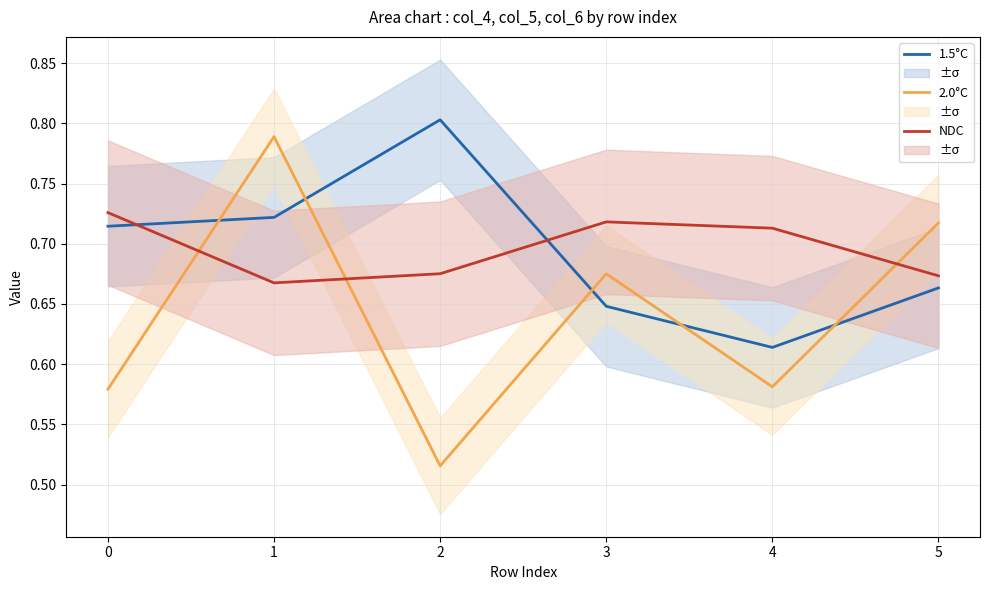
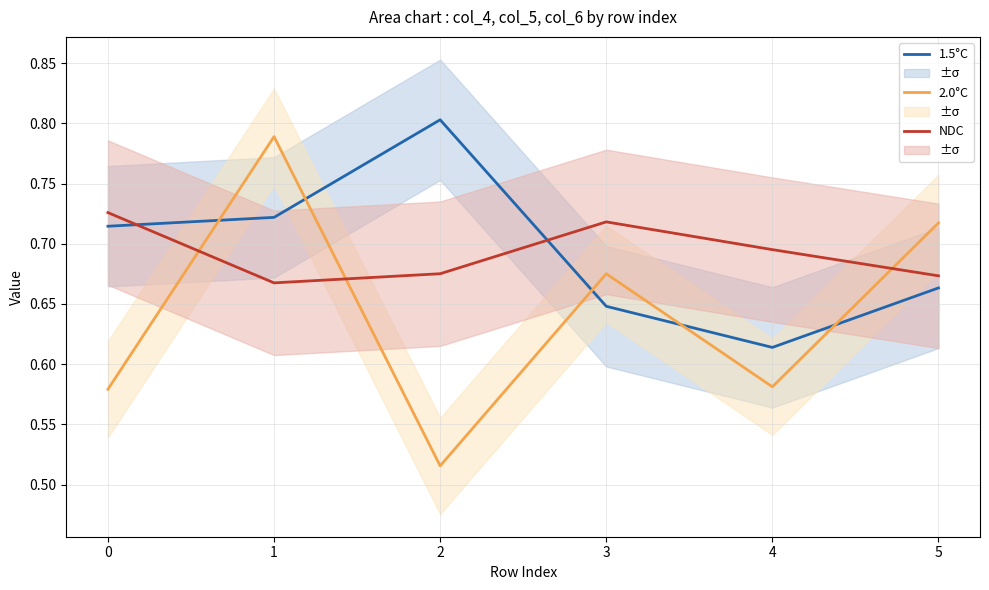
NDC, 4: 0.713 -> 0.695
